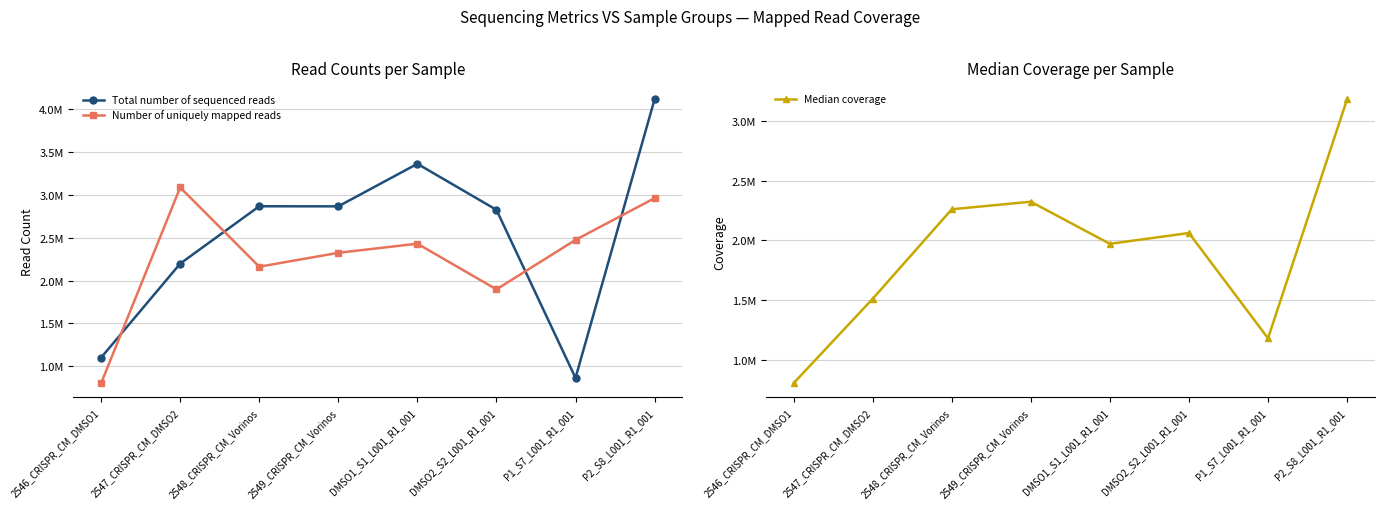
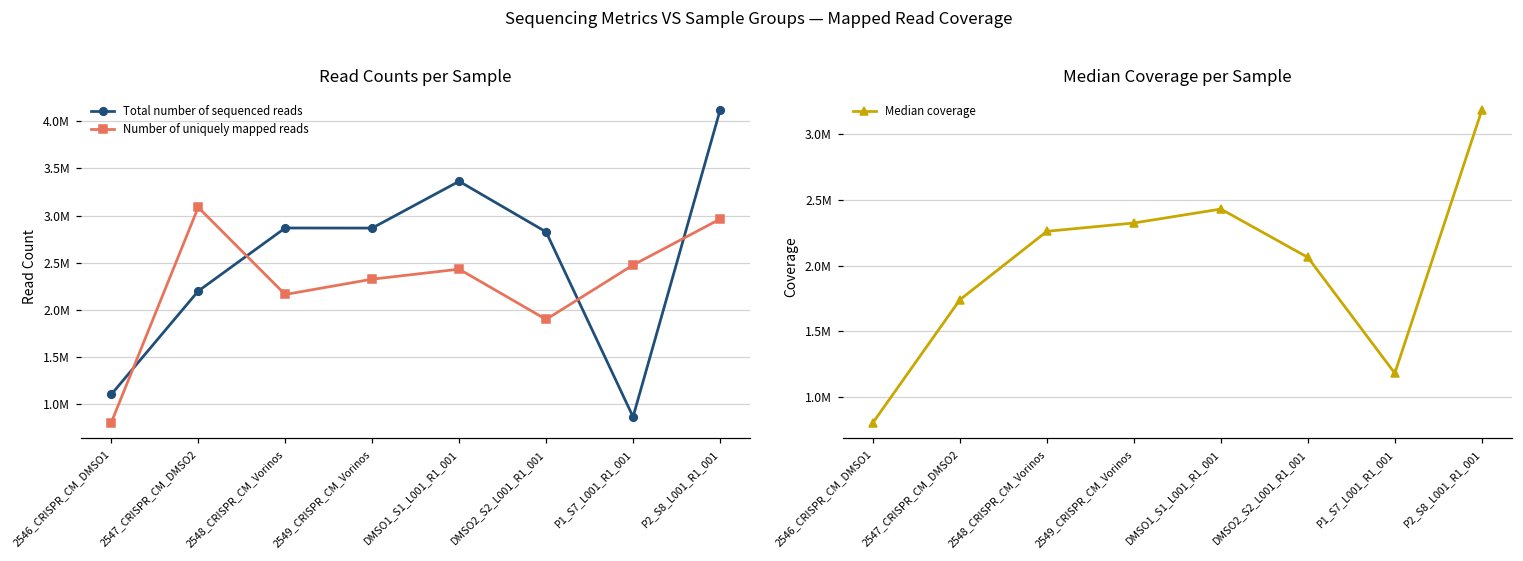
Median Coverage per Sample, 2547_CRISPR_CM_DMSO2: 1510000 -> 1740000
Median Coverage per Sample, DMSO1_S1_L001_R1_001: 1970000 -> 2430000
